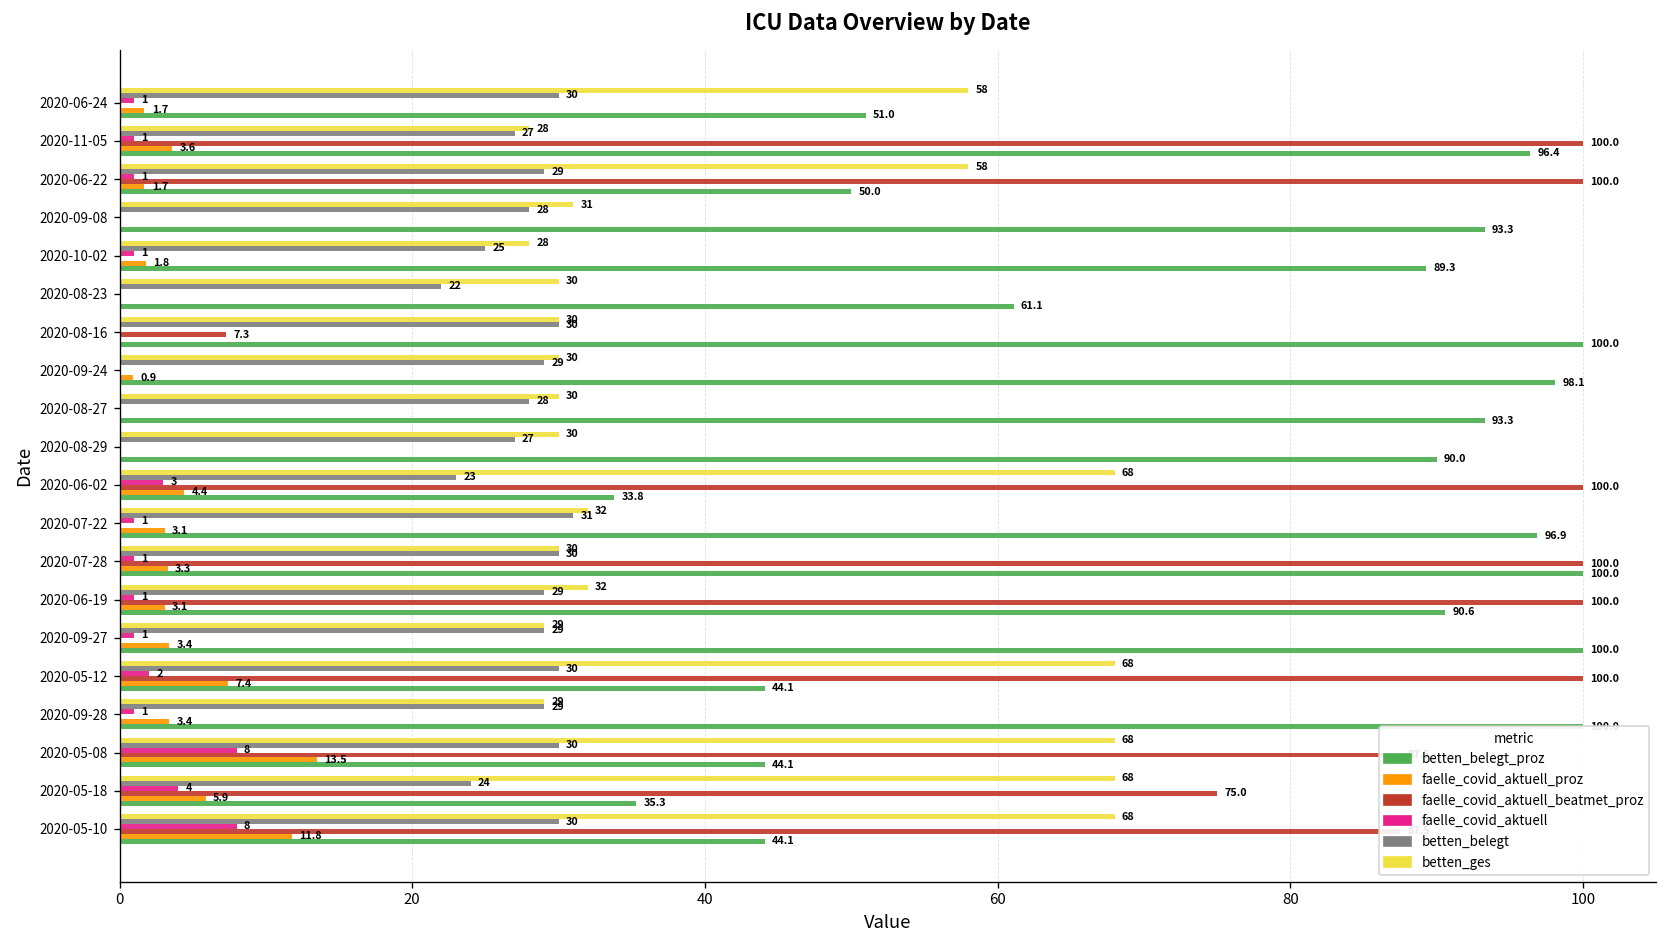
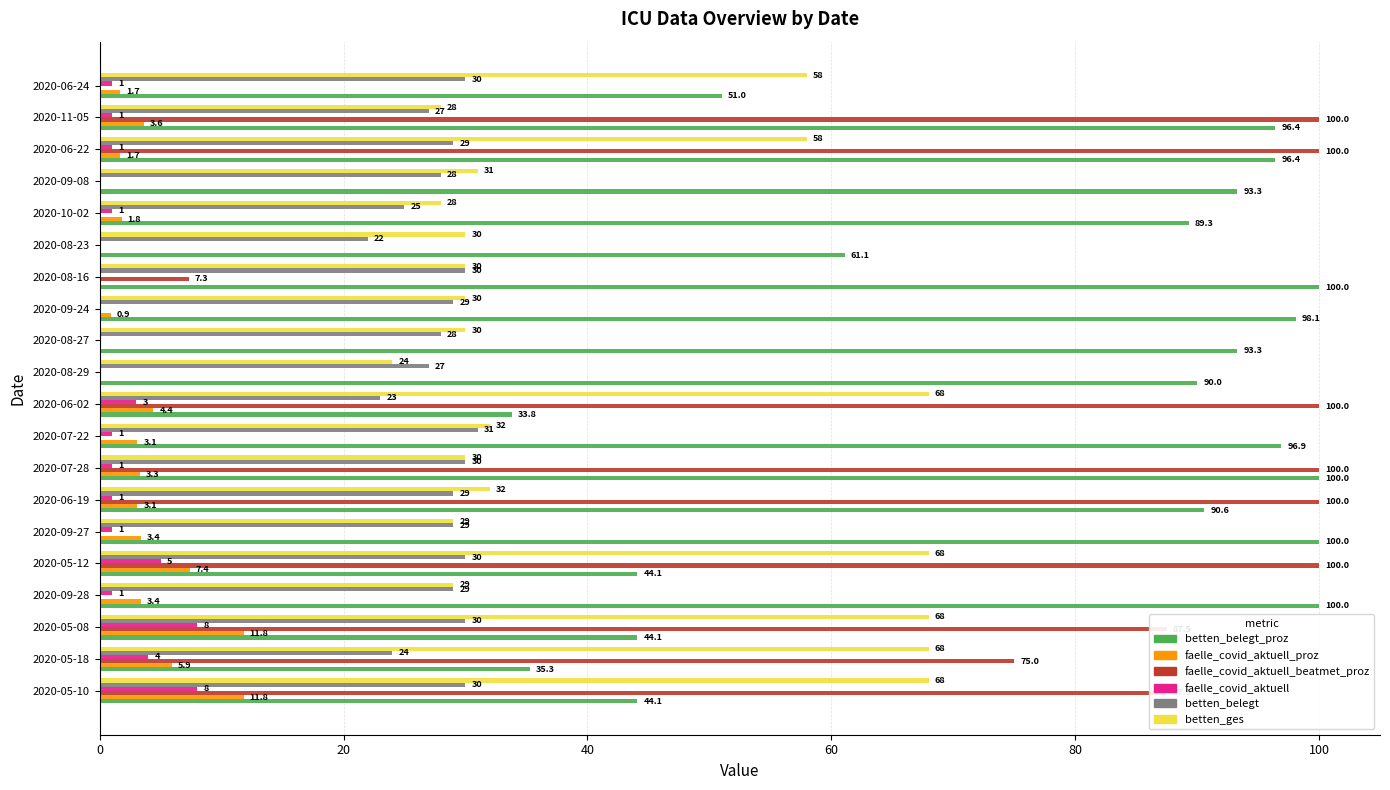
betten_belegt_proz, 2020-06-22: 50.0 -> 96.4
betten_ges, 2020-08-29: 30 -> 24
faelle_covid_aktuell, 2020-05-12: 2 -> 5
faelle_covid_aktuell_proz, 2020-05-08: 13.5 -> 11.8
